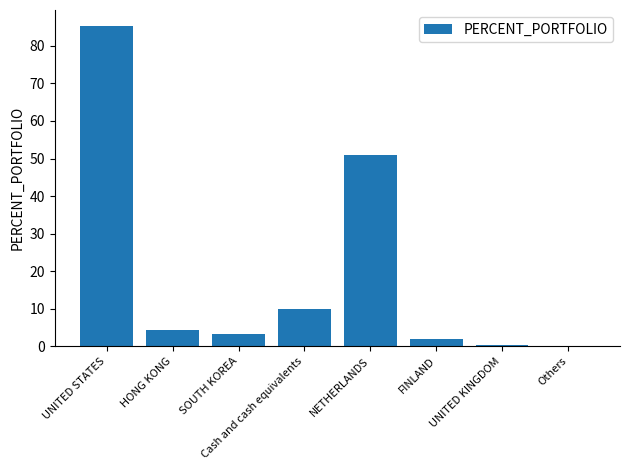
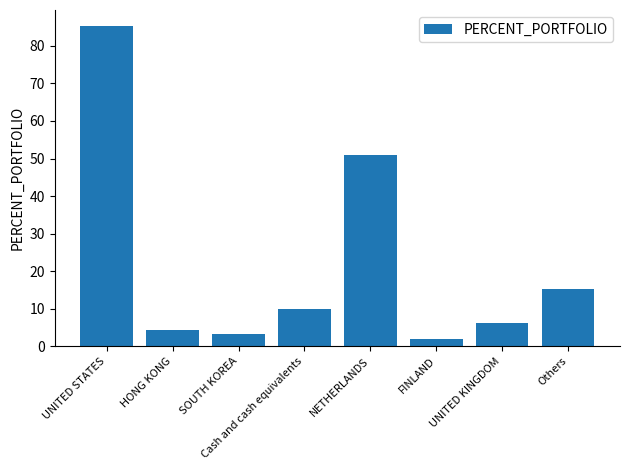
UNITED KINGDOM: 0 -> 6
Others: 0 -> 15
